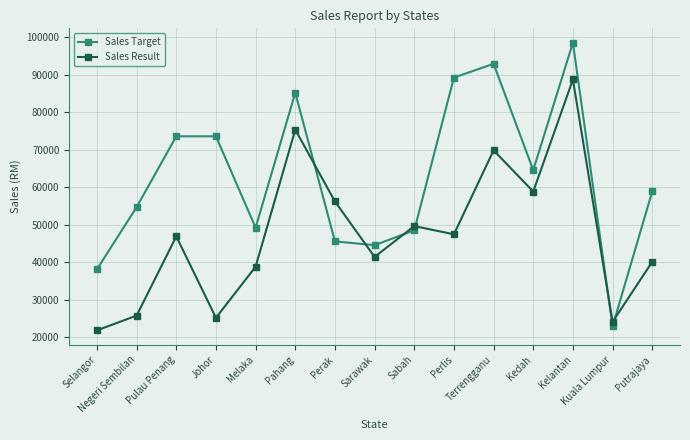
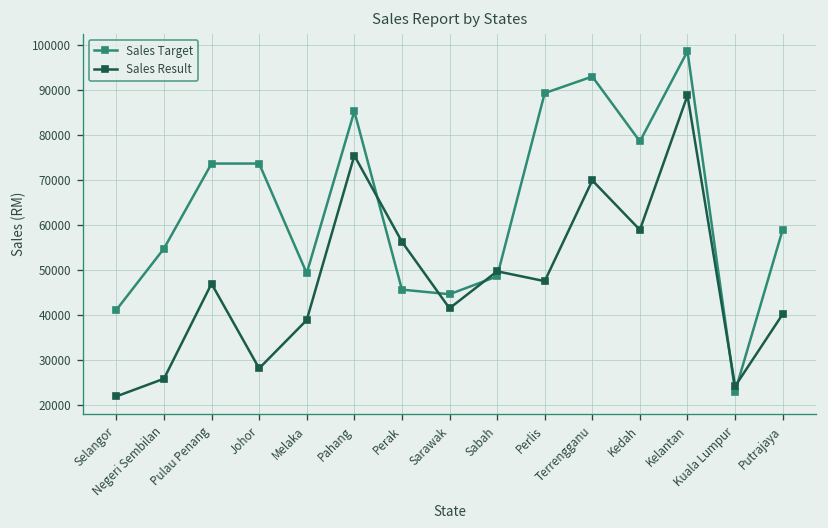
Sales Target, Selangor: 38000 -> 41000
Sales Result, Johor: 25000 -> 28000
Sales Target, Kedah: 65000 -> 79000
